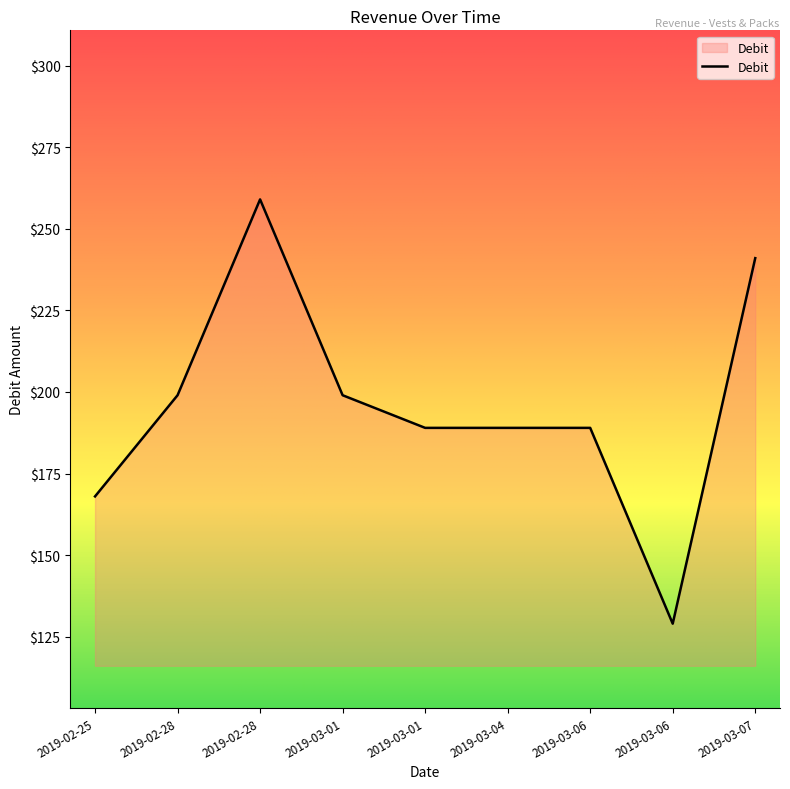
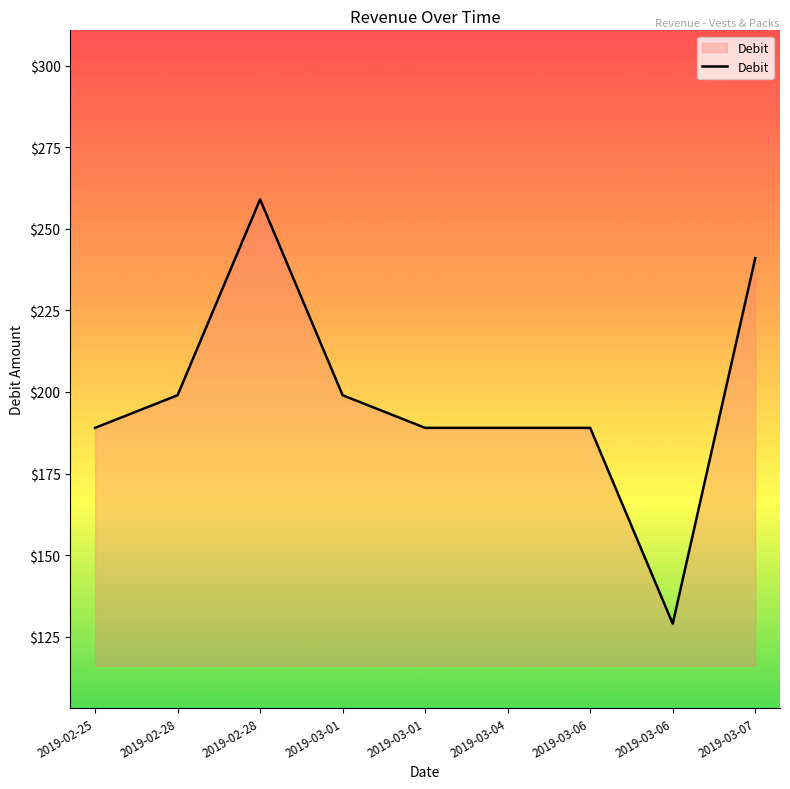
2019-02-25: $168 -> $189
